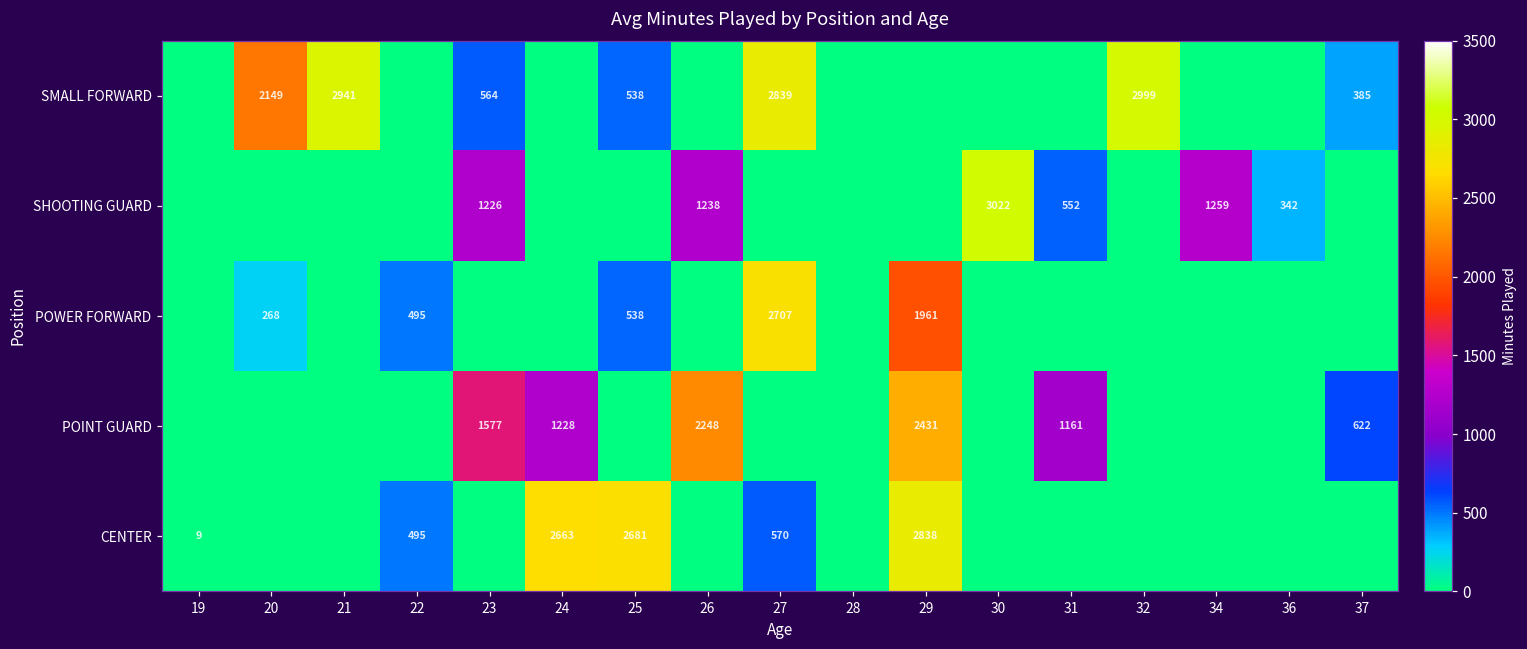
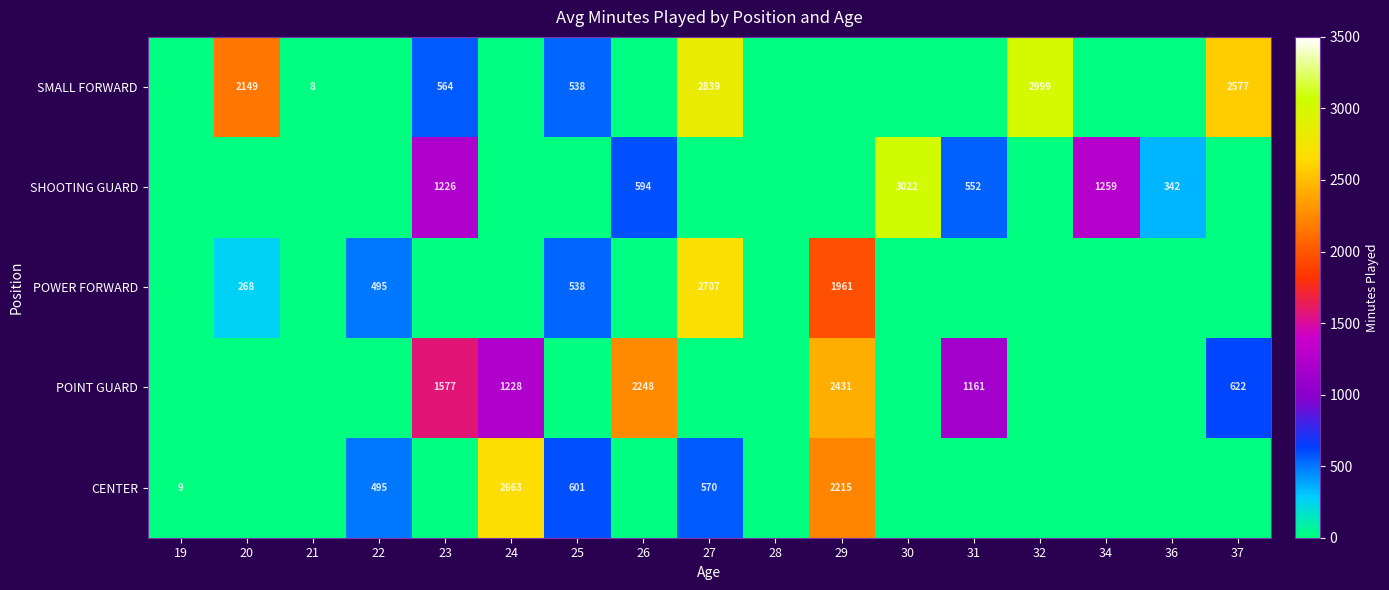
SMALL FORWARD, 21: 2941 -> 8
SMALL FORWARD, 37: 385 -> 2577
SHOOTING GUARD, 26: 1238 -> 594
CENTER, 25: 2681 -> 601
CENTER, 29: 2838 -> 2215
